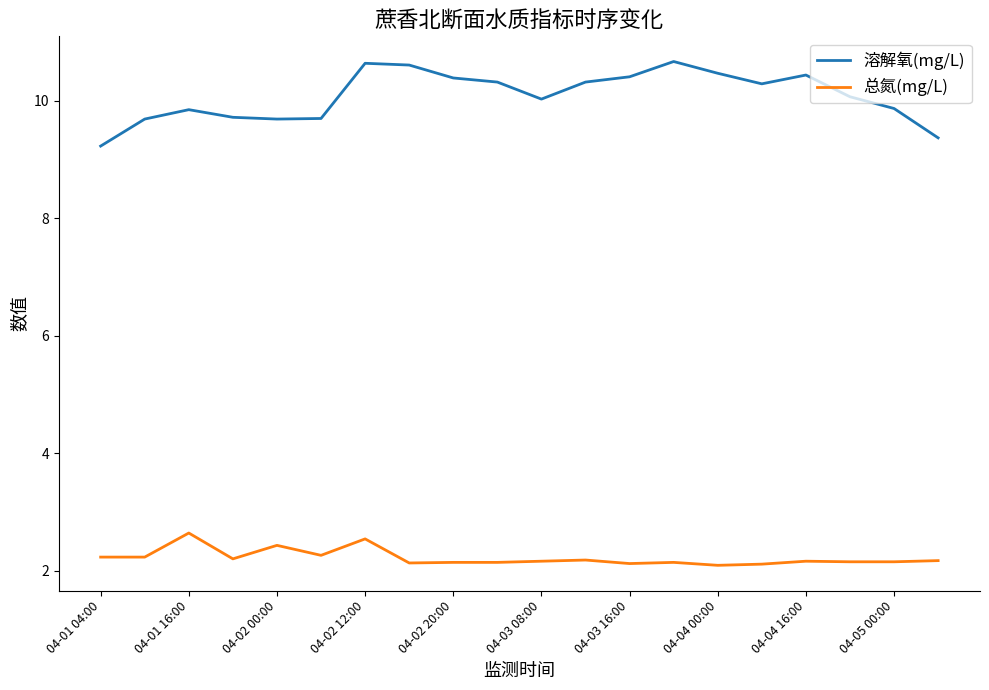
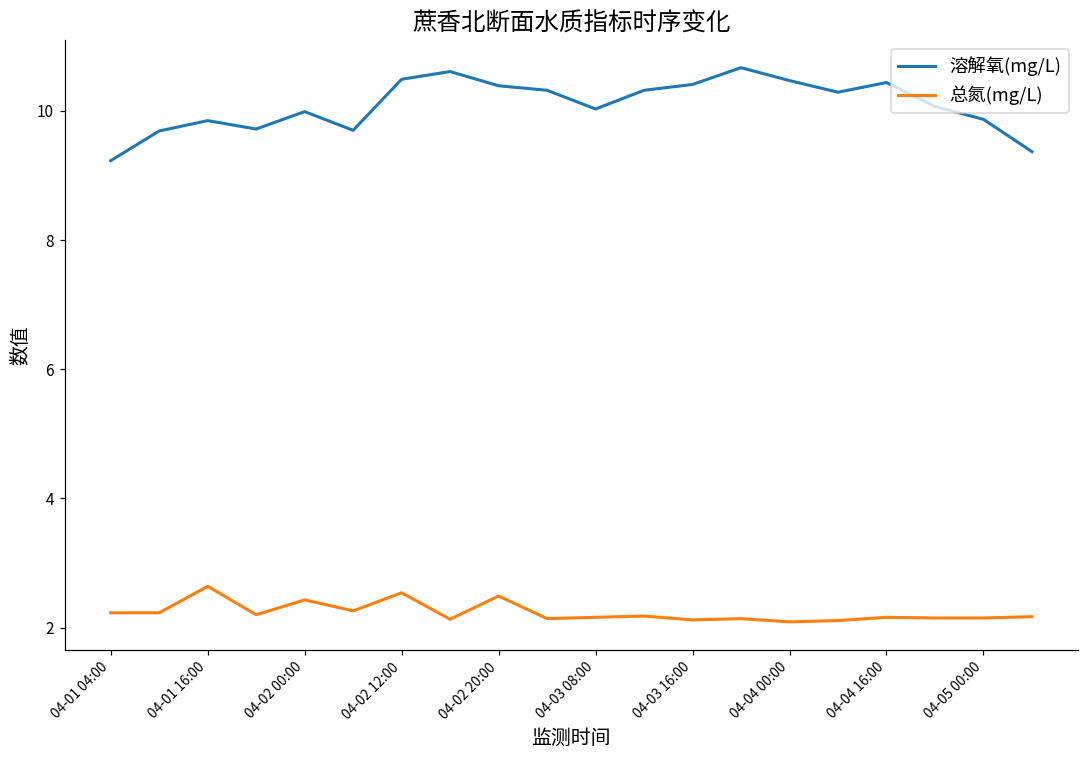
溶解氧(mg/L), 04-02 00:00: 9.7 -> 10.0
溶解氧(mg/L), 04-02 12:00: 10.6 -> 10.5
总氮(mg/L), 04-02 20:00: 2.1 -> 2.5
